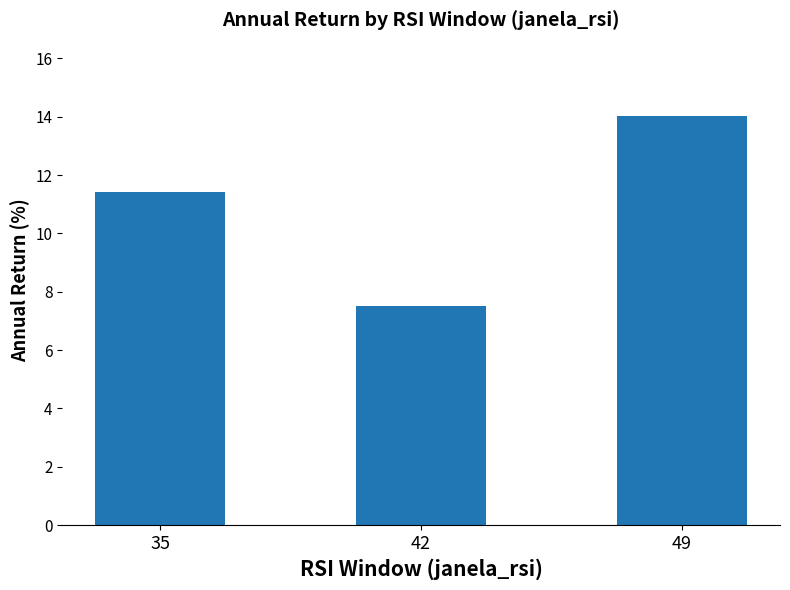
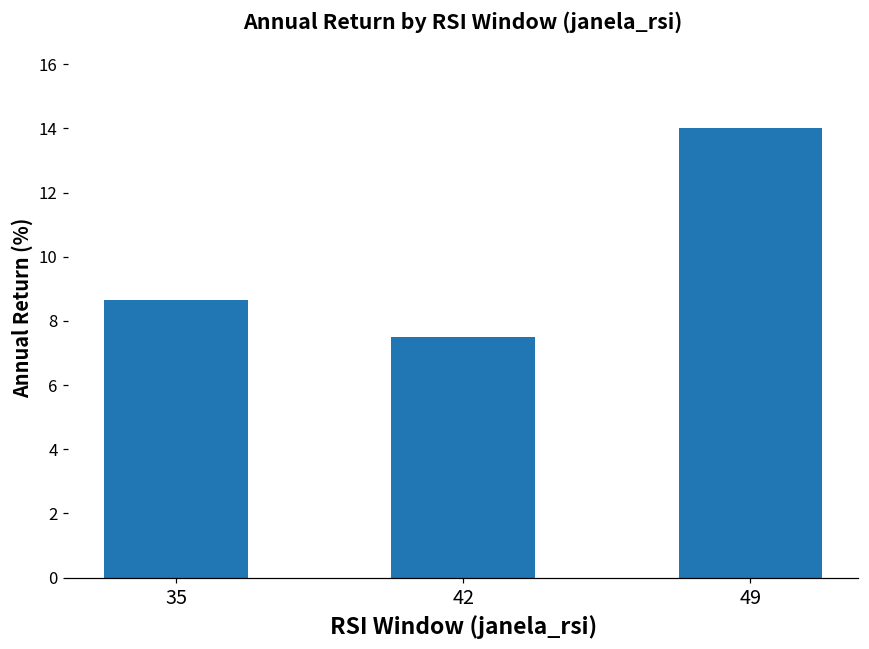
35: 11.4 -> 8.7
